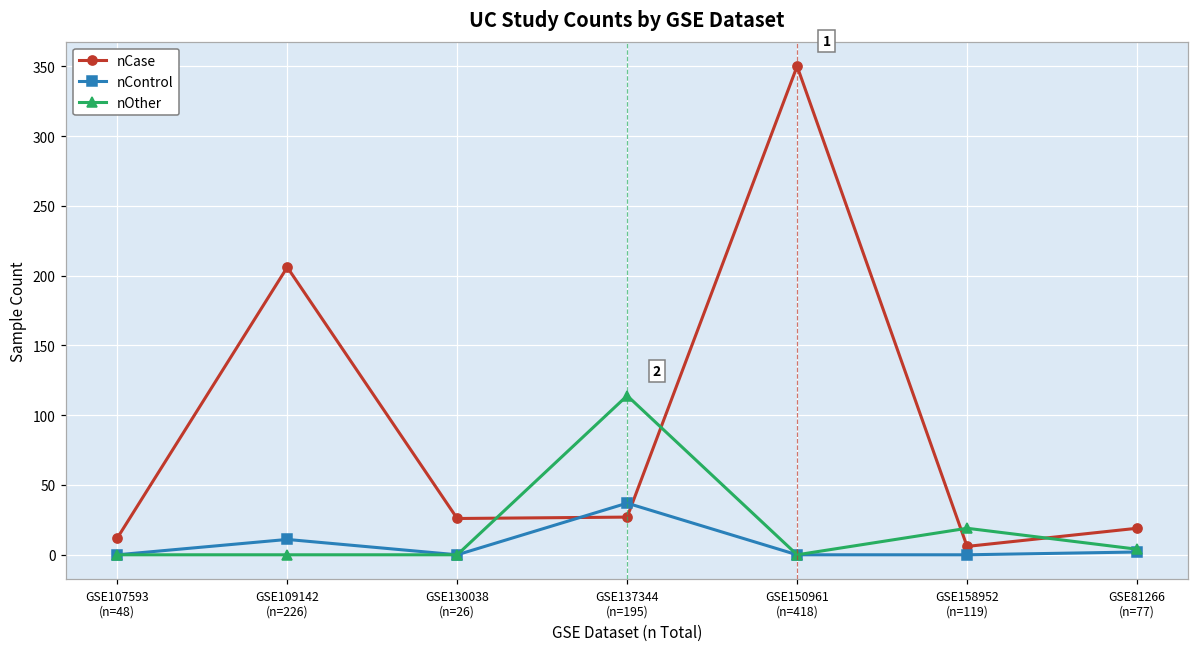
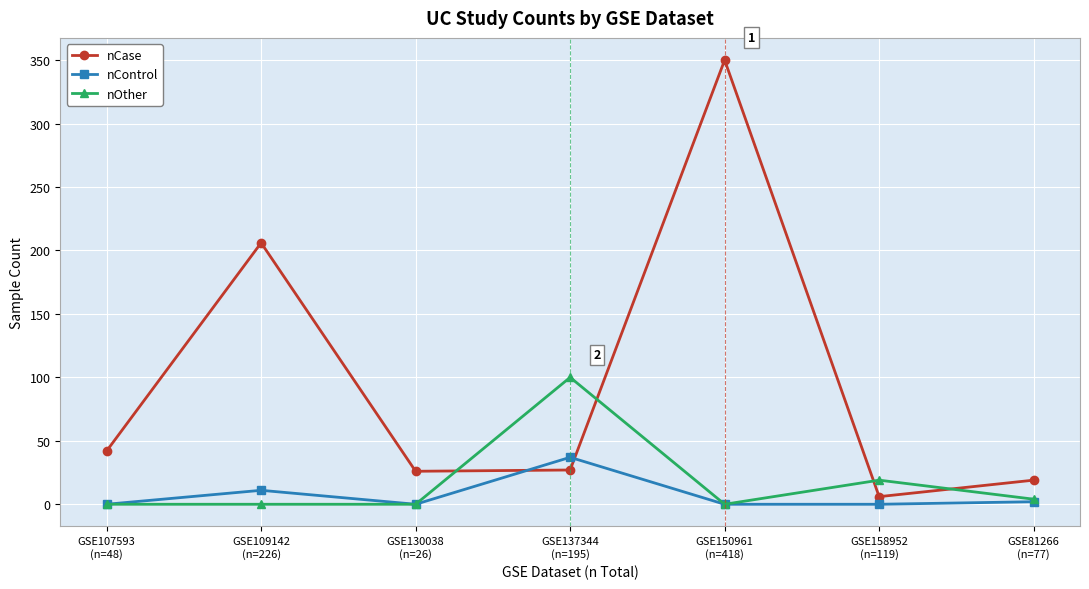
nCase, GSE107593 (n=48): 12 -> 42
nOther, GSE137344 (n=195): 114 -> 100
